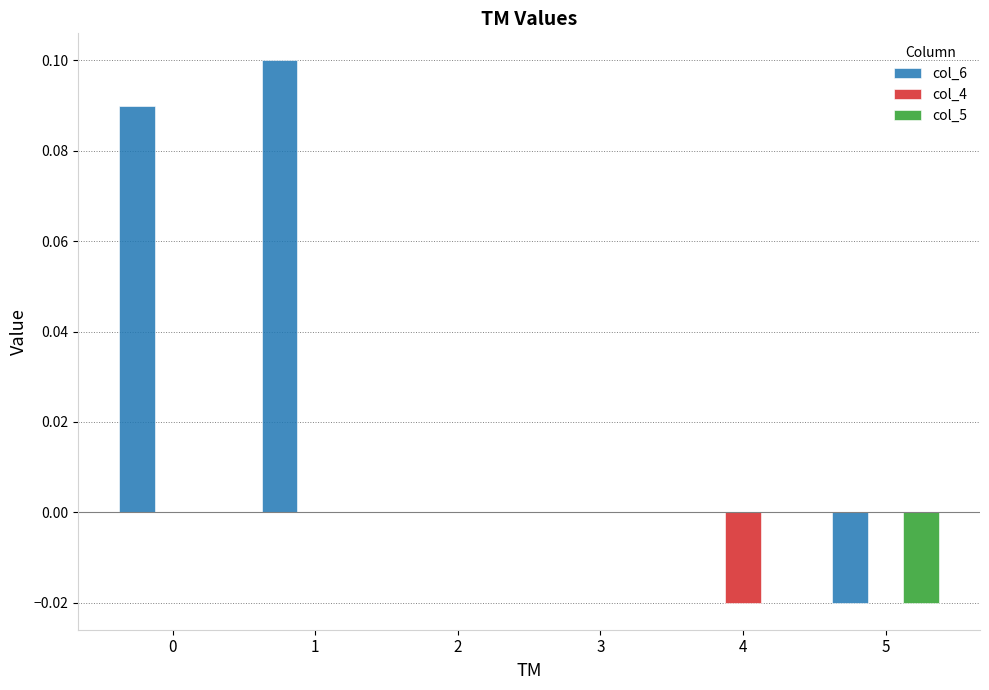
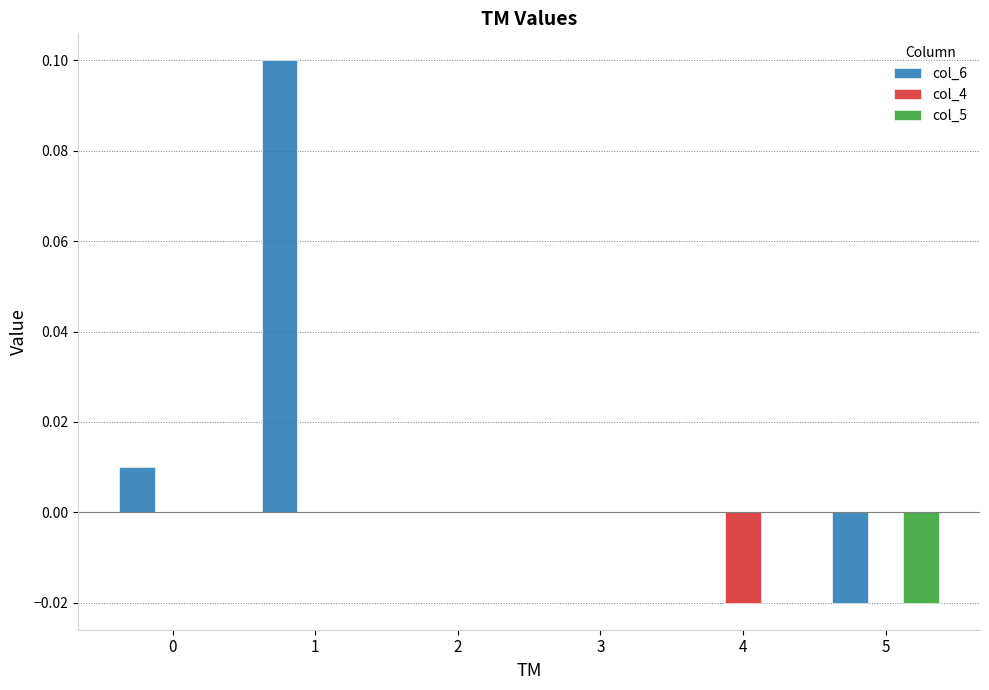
col_6, 0: 0.09 -> 0.01
